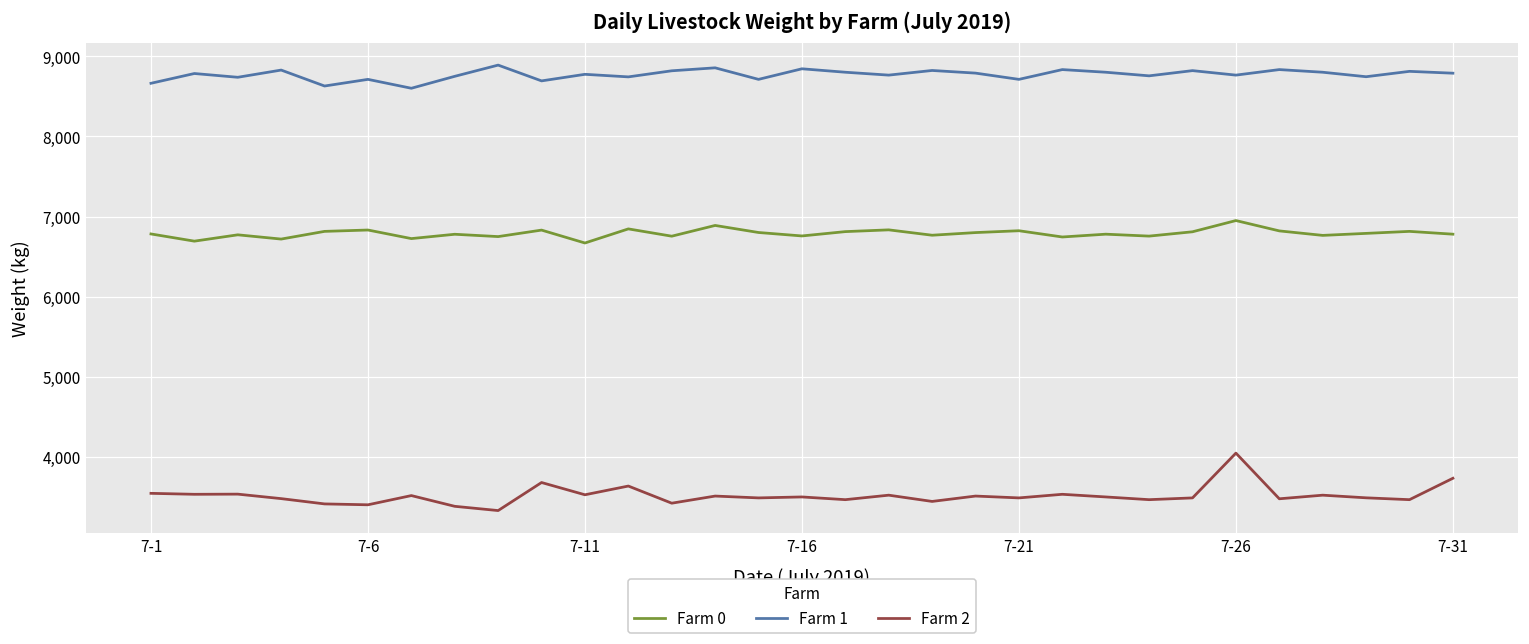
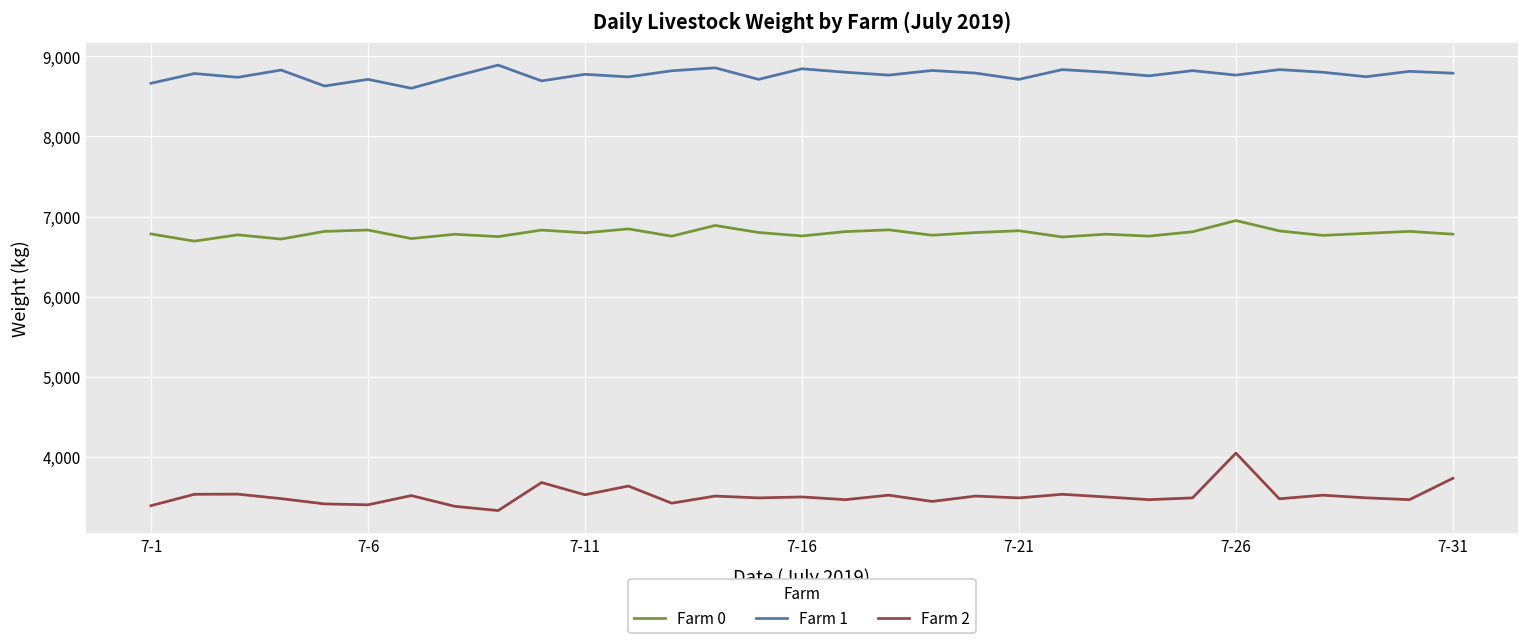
Farm 2, 7-1: 3,500 -> 3,400
Farm 0, 7-11: 6,700 -> 6,800
